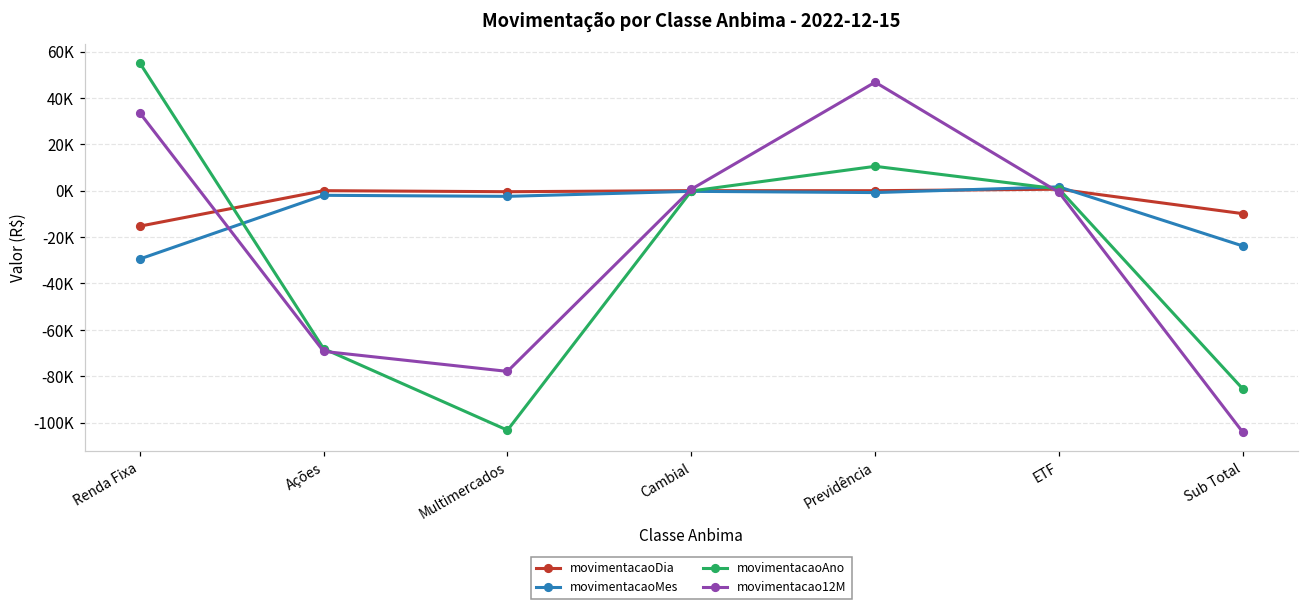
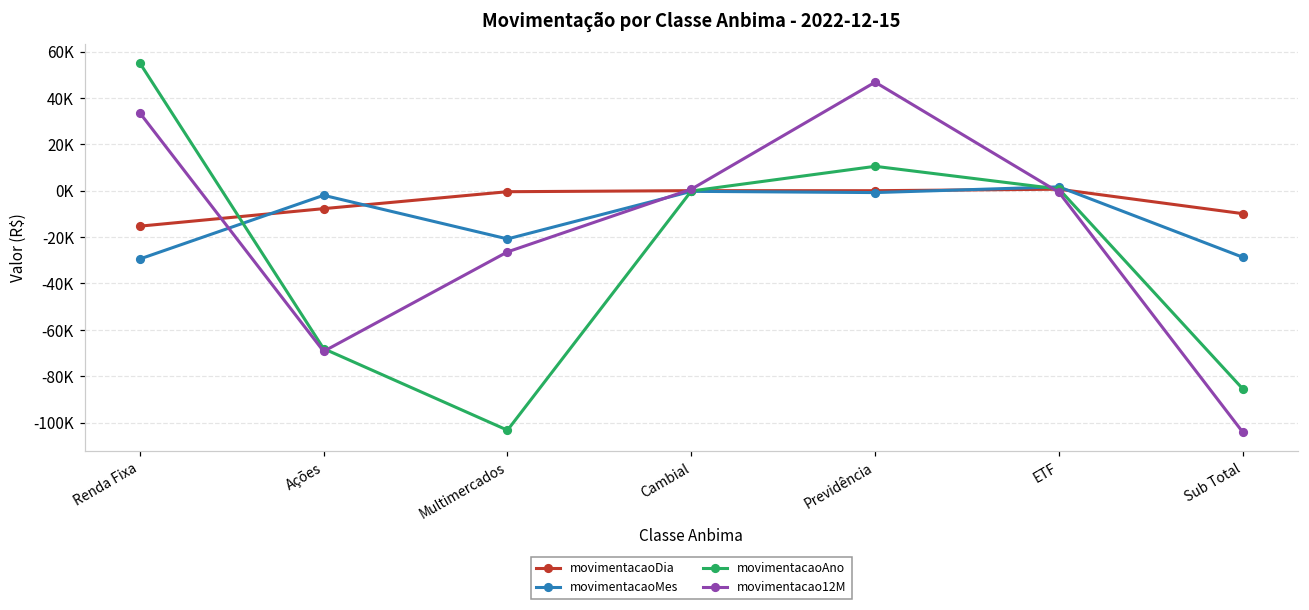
movimentacaoDia, Ações: 0 -> -8000
movimentacaoMes, Multimercados: -2000 -> -21000
movimentacao12M, Multimercados: -78000 -> -26000
movimentacaoMes, Sub Total: -24000 -> -29000
